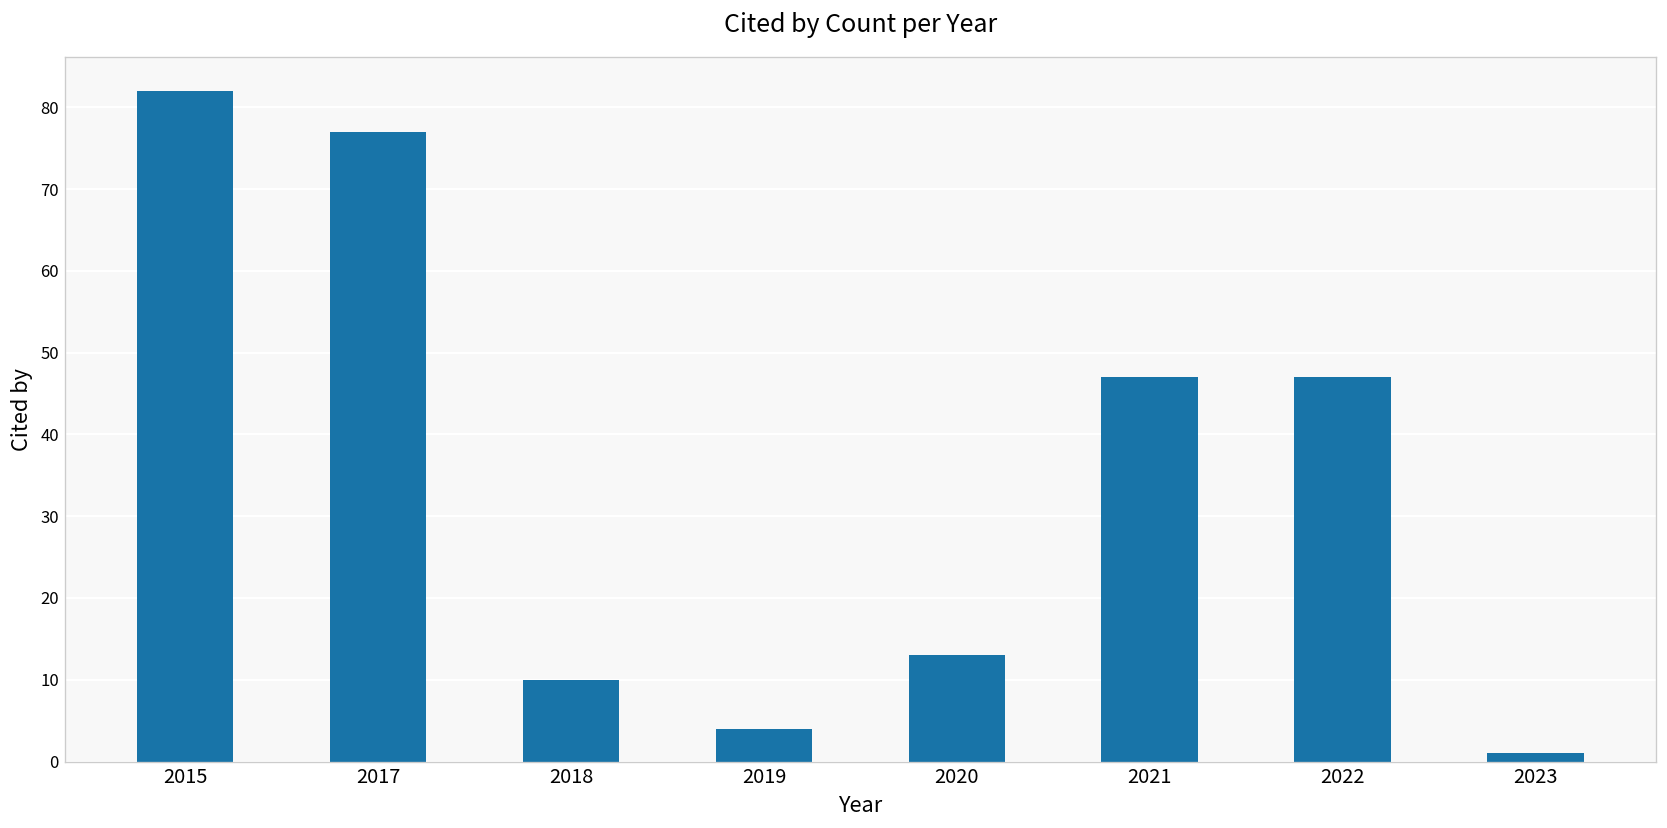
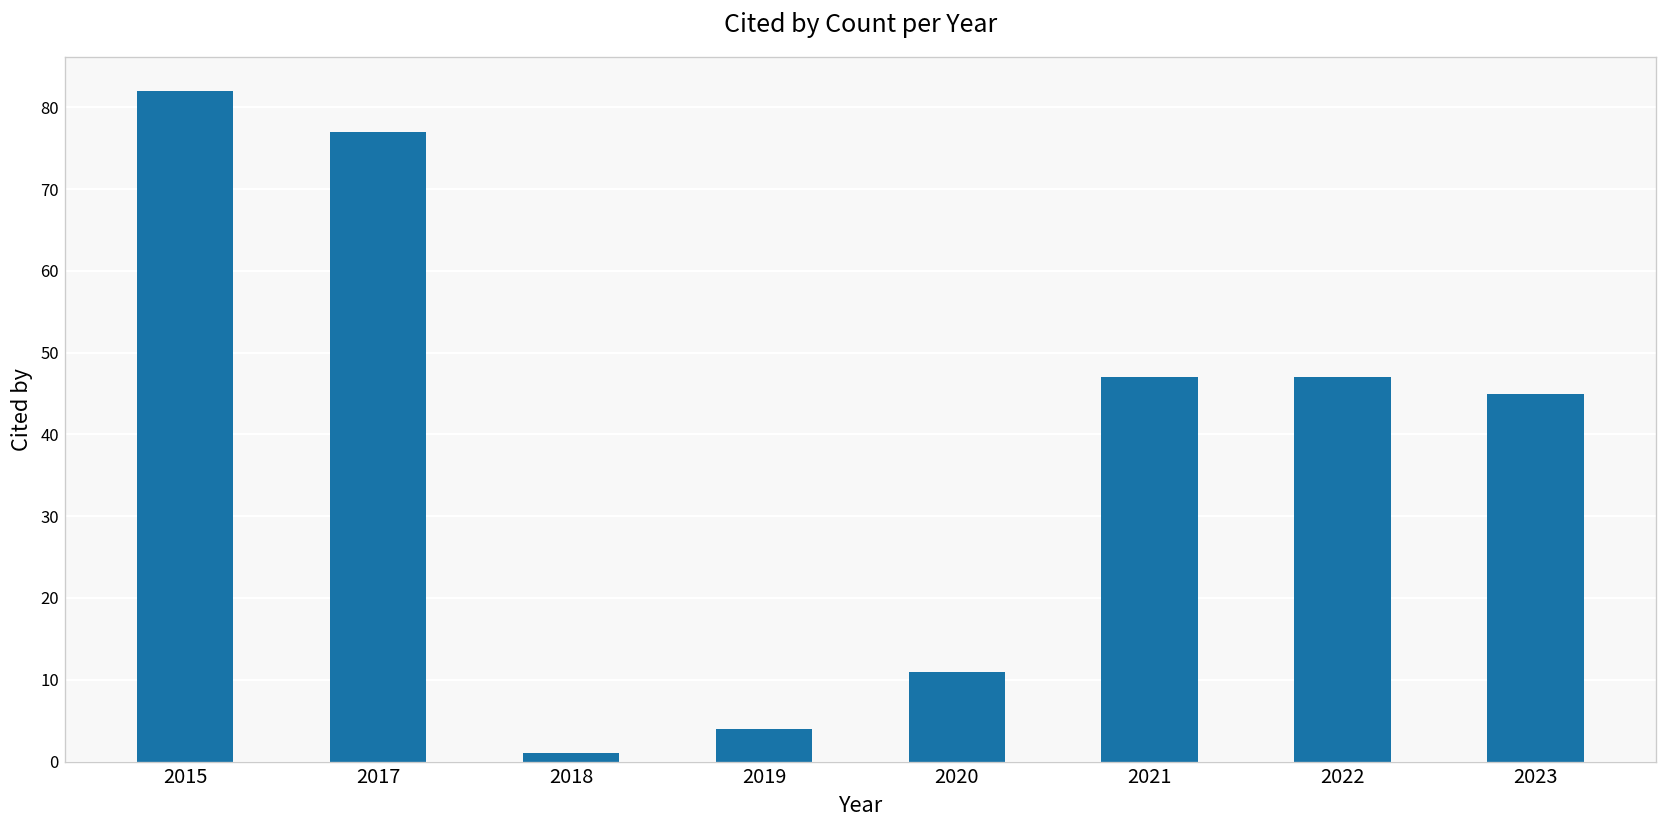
2018: 10 -> 1
2020: 13 -> 11
2023: 1 -> 45
